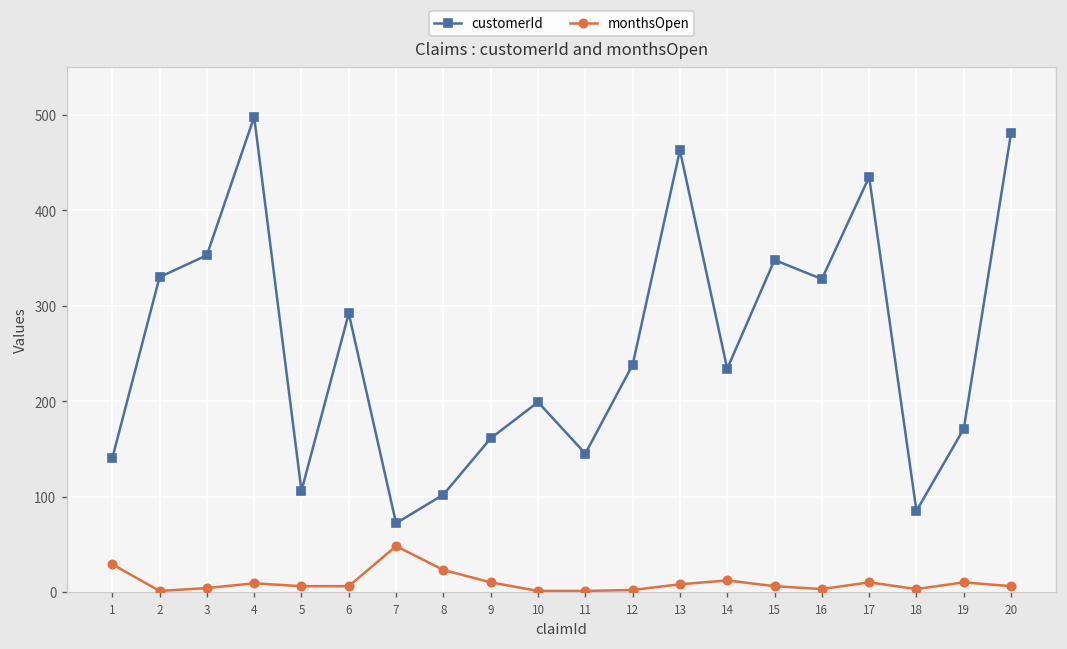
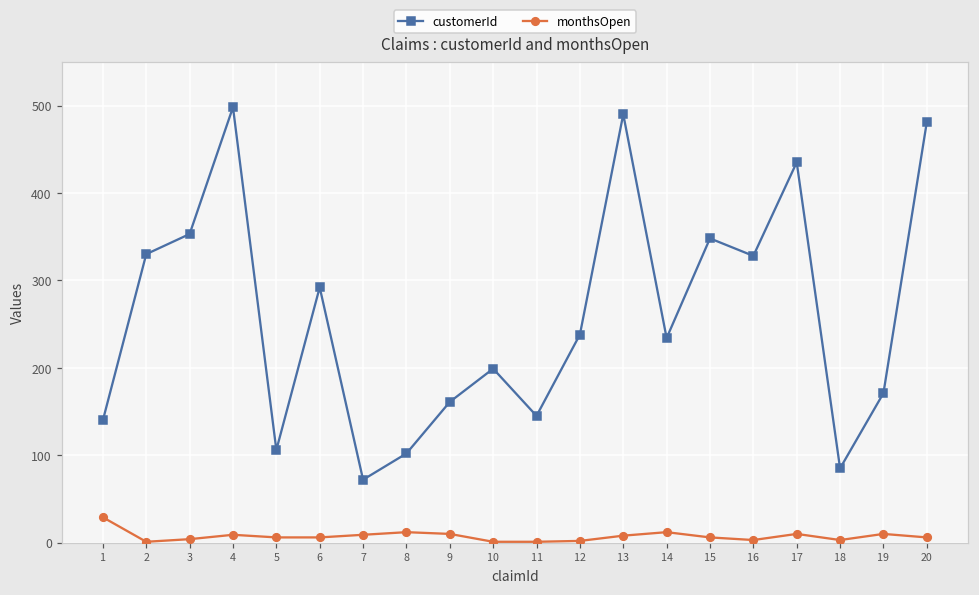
monthsOpen, 7: 50 -> 10
monthsOpen, 8: 20 -> 10
customerId, 13: 460 -> 490
